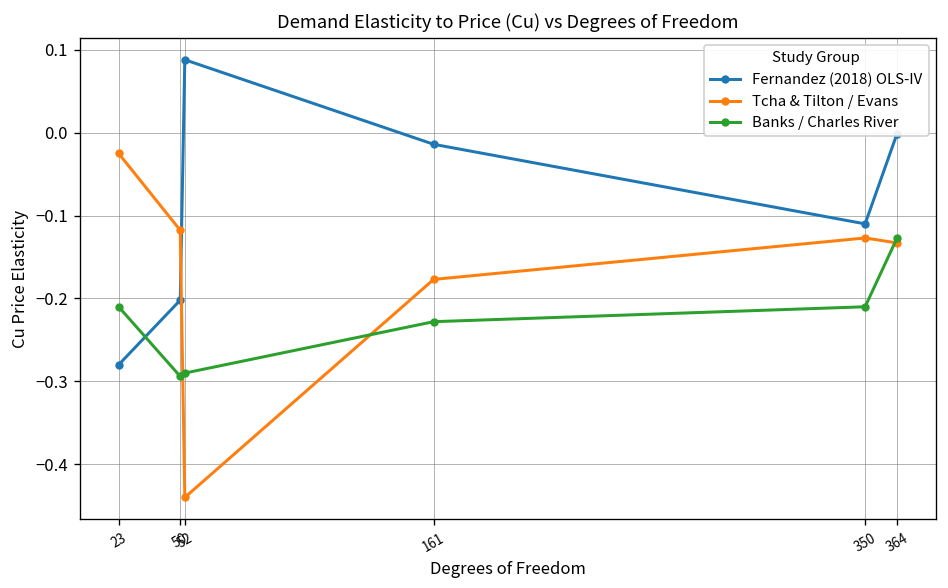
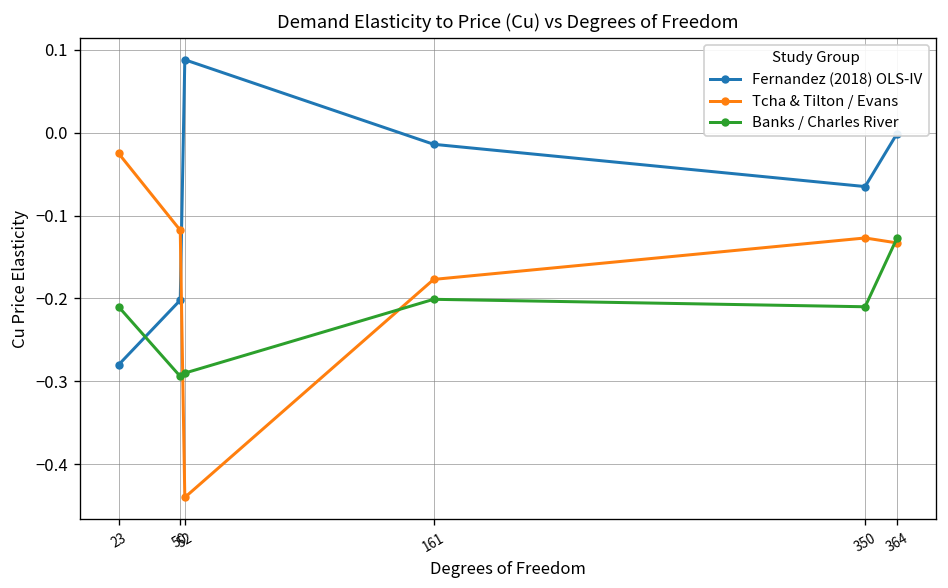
Banks / Charles River, 161: -0.23 -> -0.20
Fernandez (2018) OLS-IV, 350: -0.11 -> -0.07
